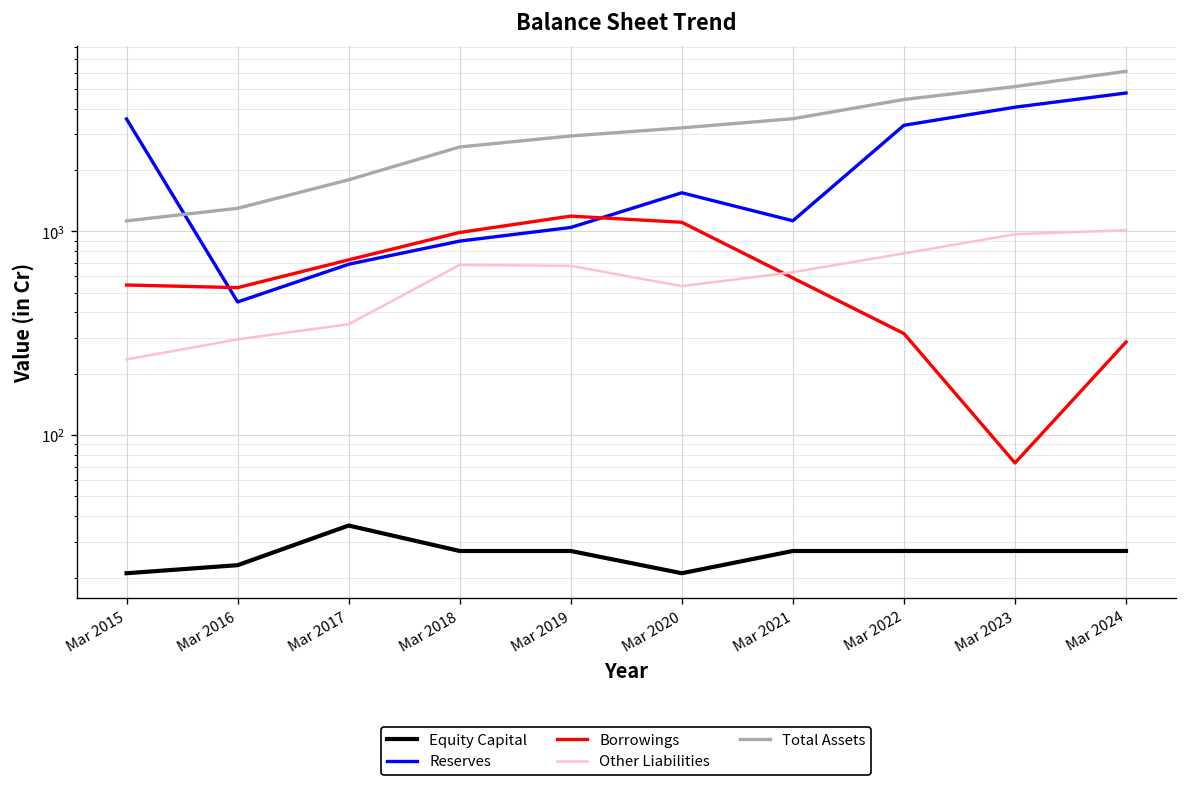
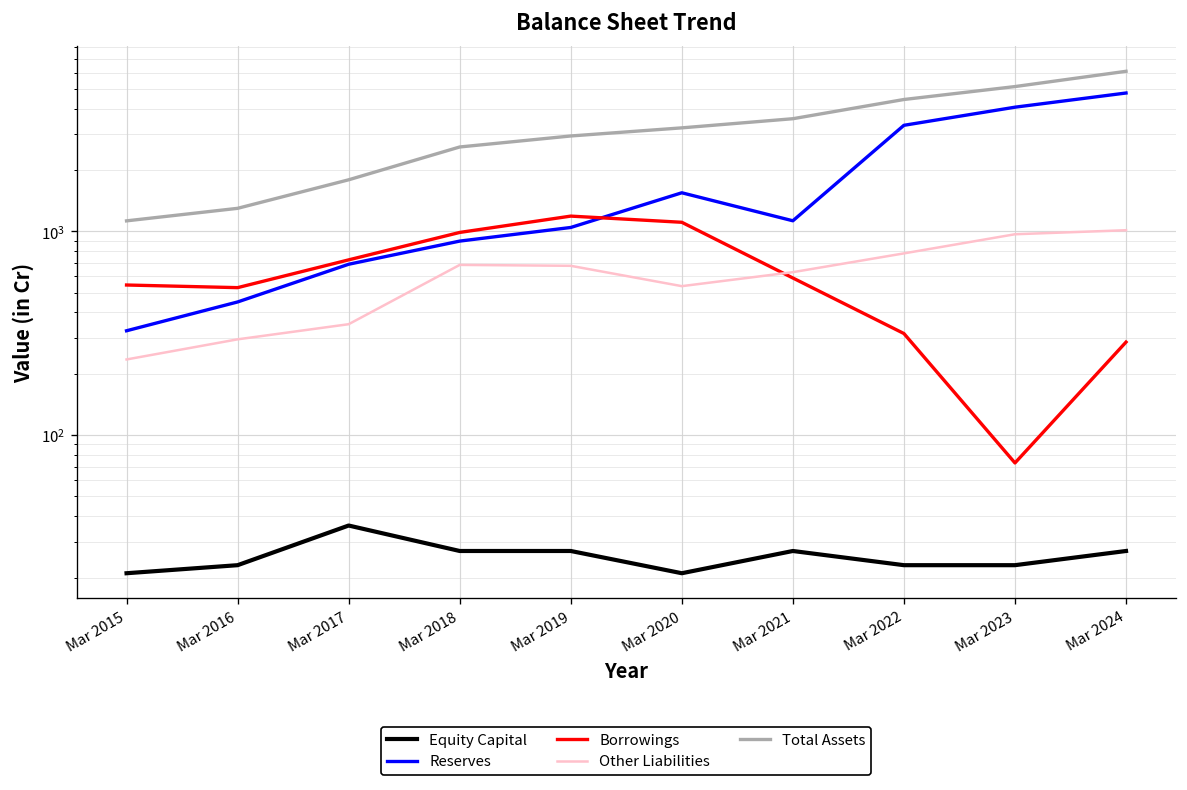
Reserves, Mar 2015: 3600 -> 330
Equity Capital, Mar 2022: 27 -> 23
Equity Capital, Mar 2023: 27 -> 23
